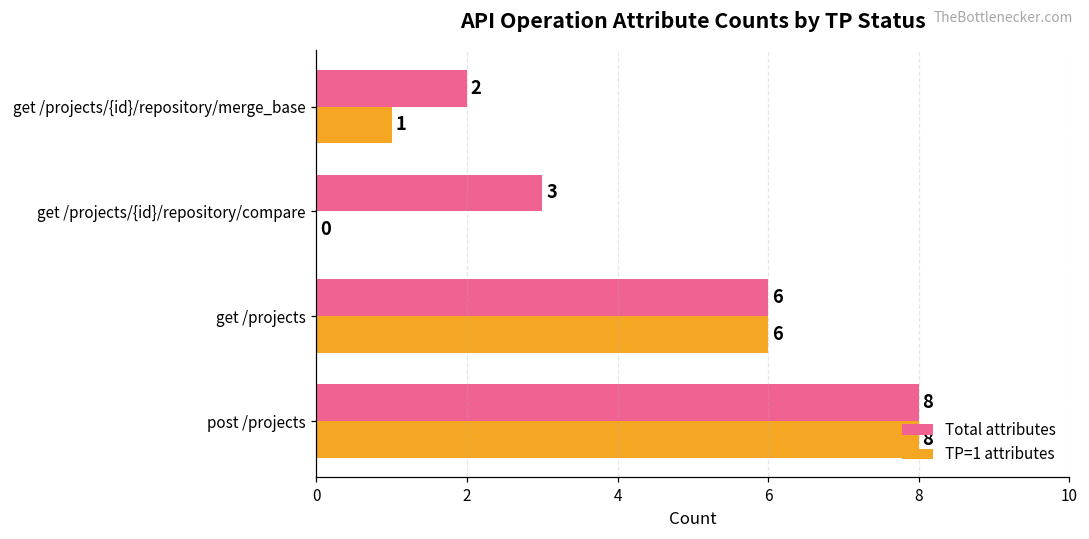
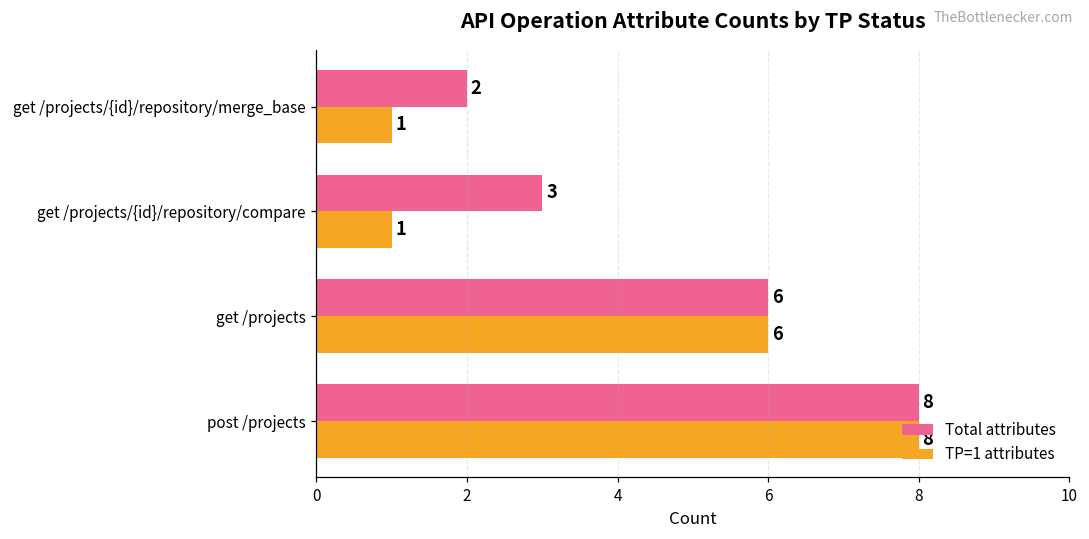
TP=1 attributes, get /projects/{id}/repository/compare: 0 -> 1
